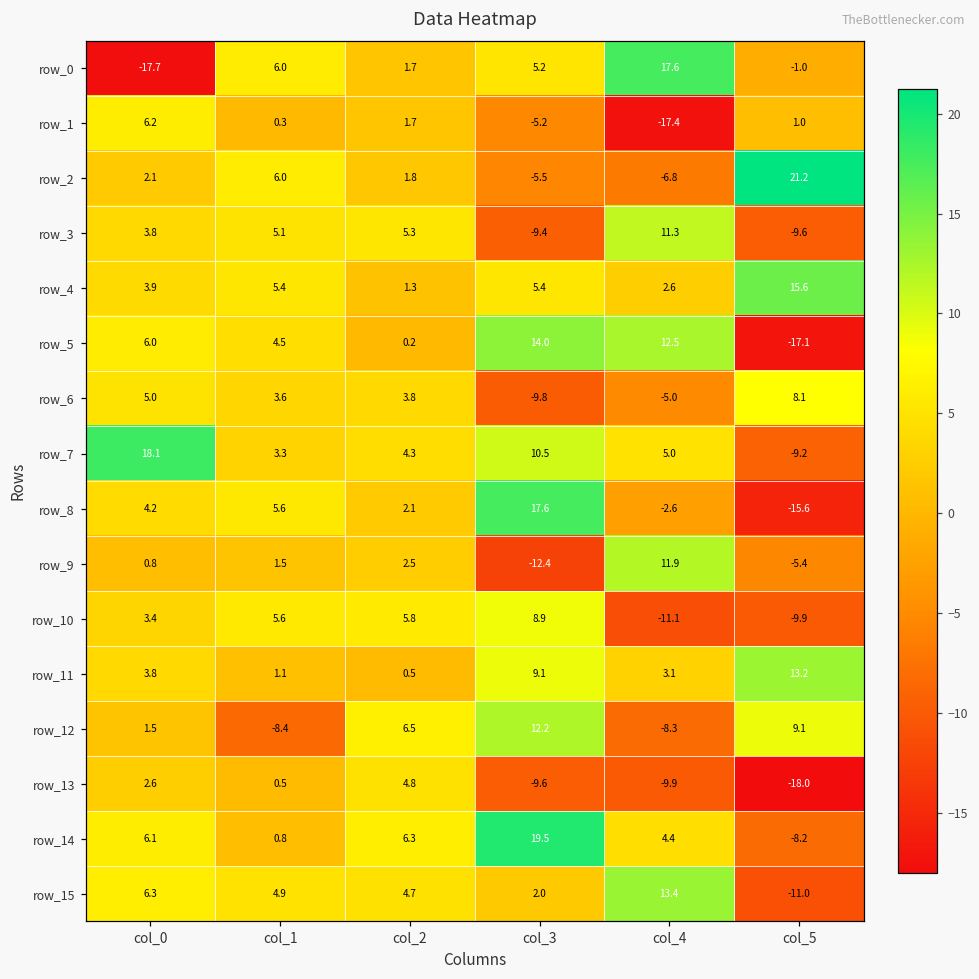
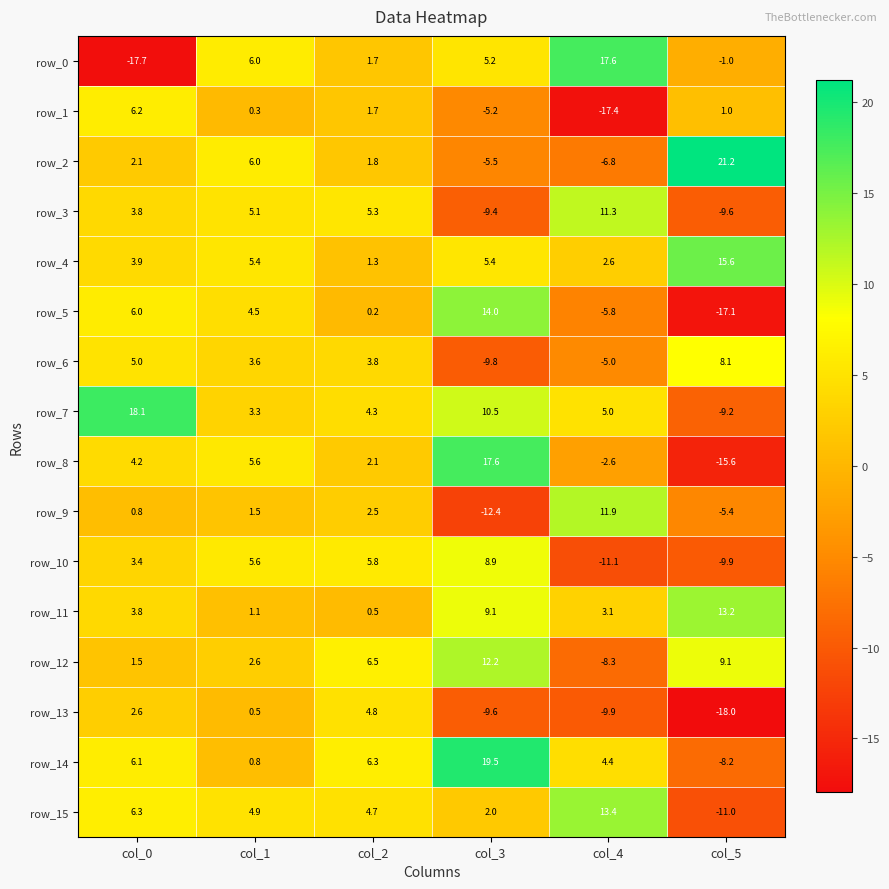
row_5, col_4: 12.5 -> -5.8
row_12, col_1: -8.4 -> 2.6
